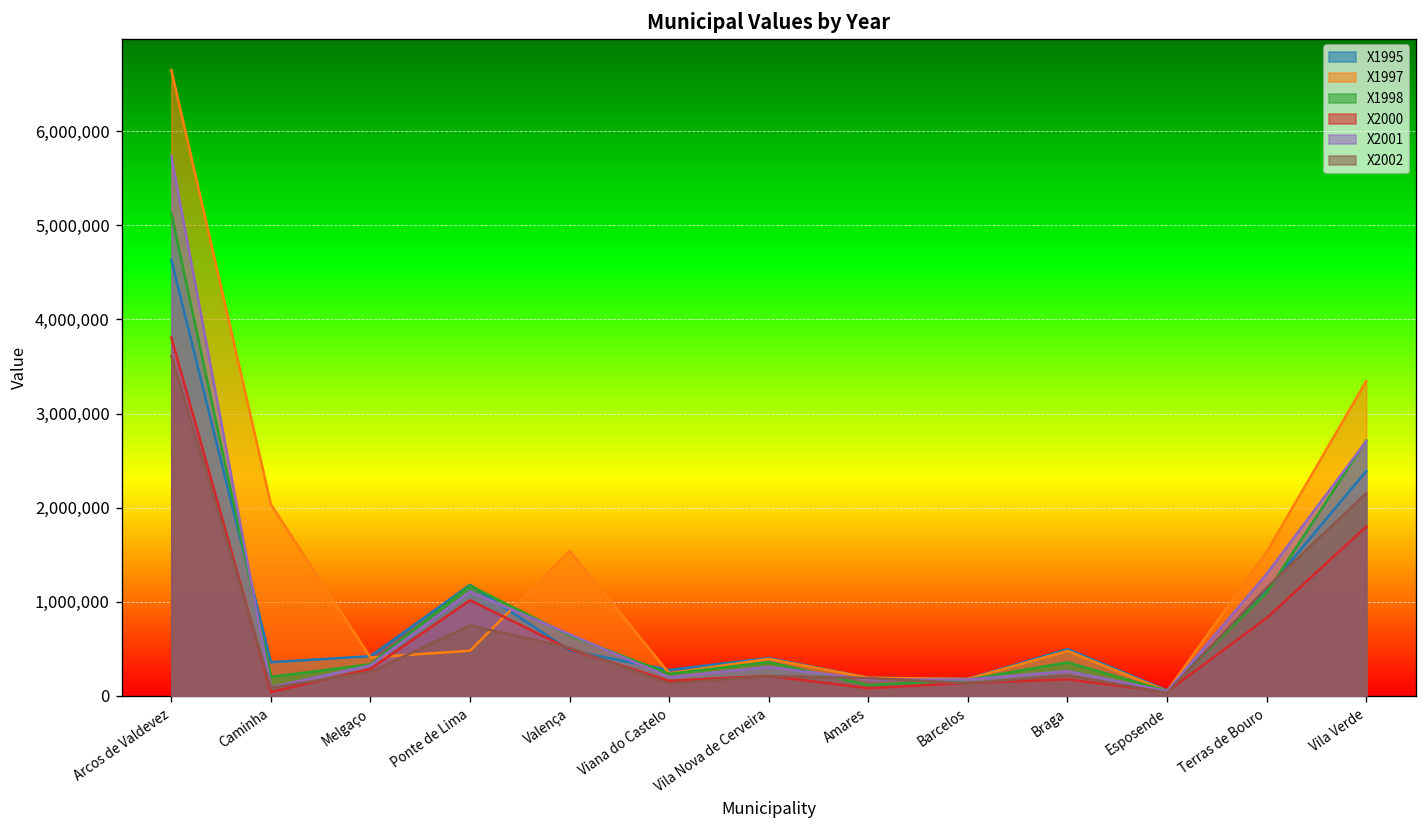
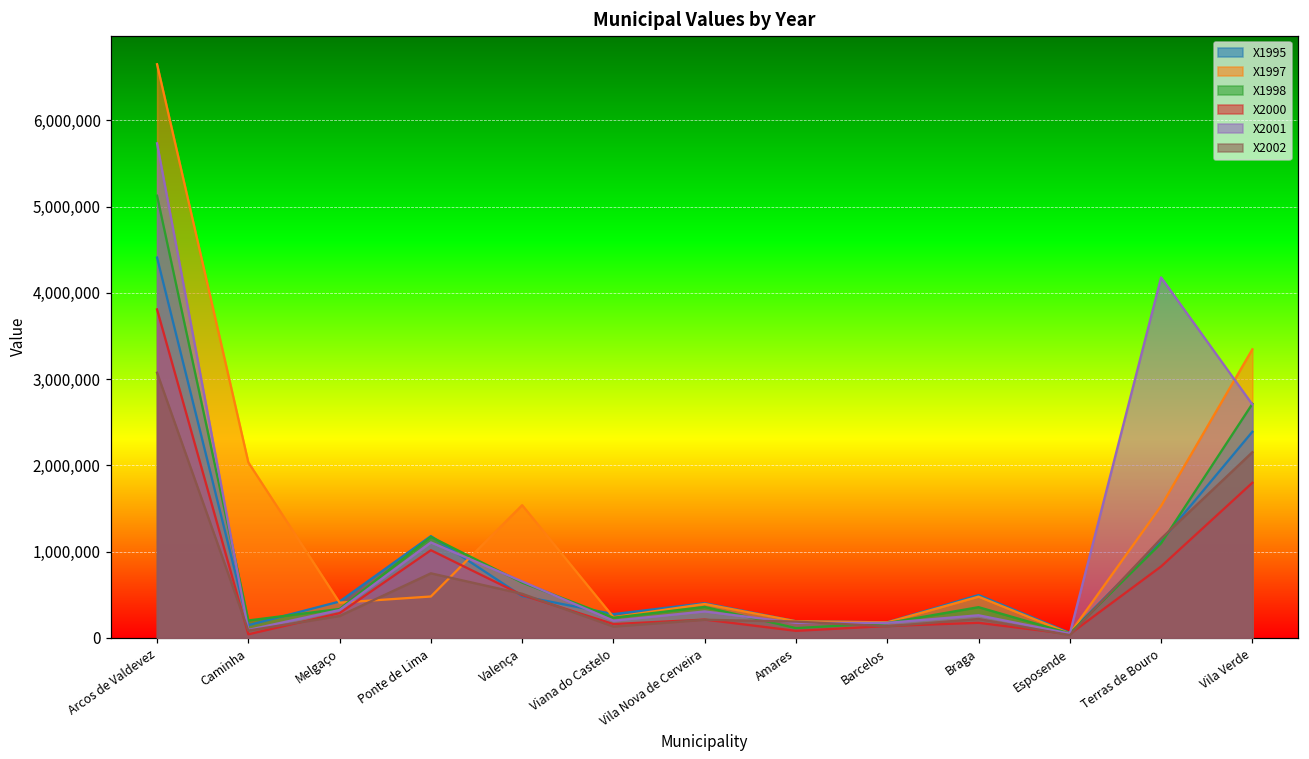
X1995, Arcos de Valdevez: 4,600,000 -> 4,400,000
X2002, Arcos de Valdevez: 3,600,000 -> 3,100,000
X1995, Caminha: 400,000 -> 100,000
X2001, Terras de Bouro: 1,300,000 -> 4,200,000
